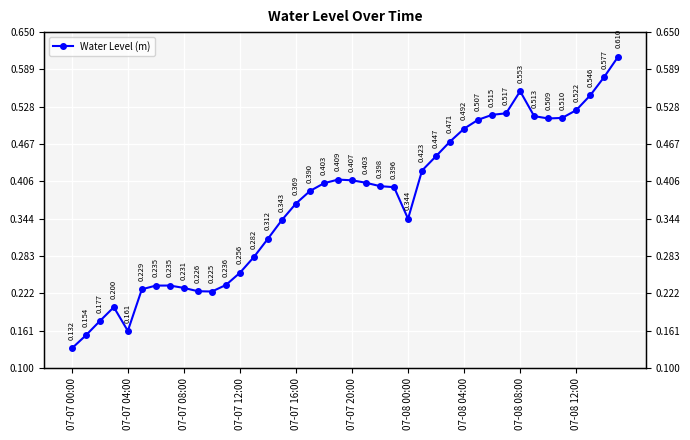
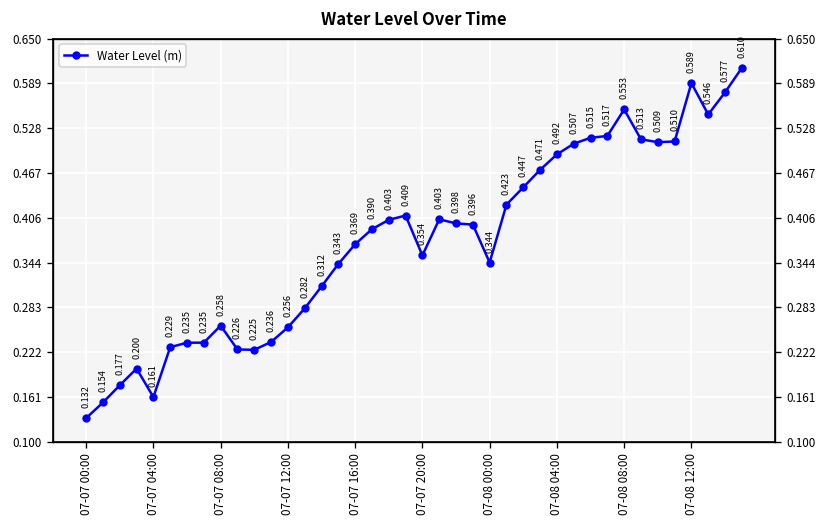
07-07 08:00: 0.231 -> 0.258
07-07 20:00: 0.407 -> 0.354
07-08 12:00: 0.522 -> 0.589
